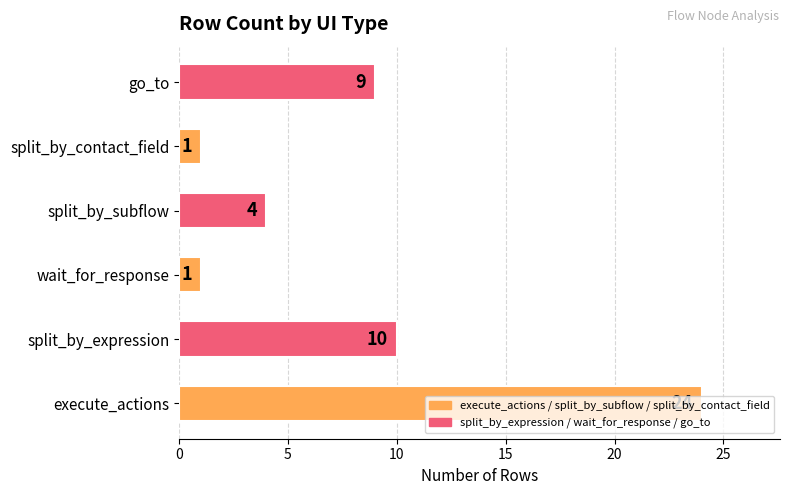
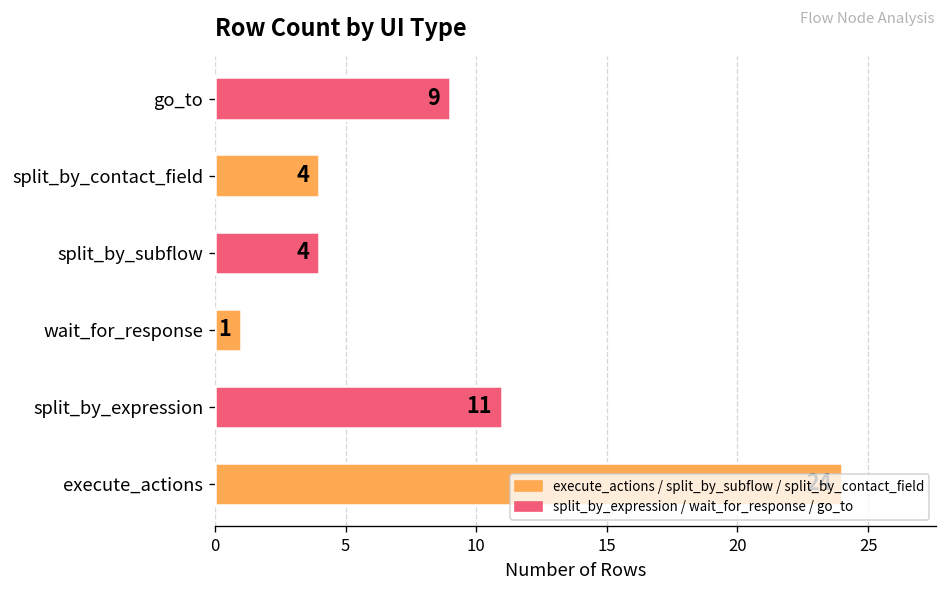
split_by_contact_field: 1 -> 4
split_by_expression: 10 -> 11
